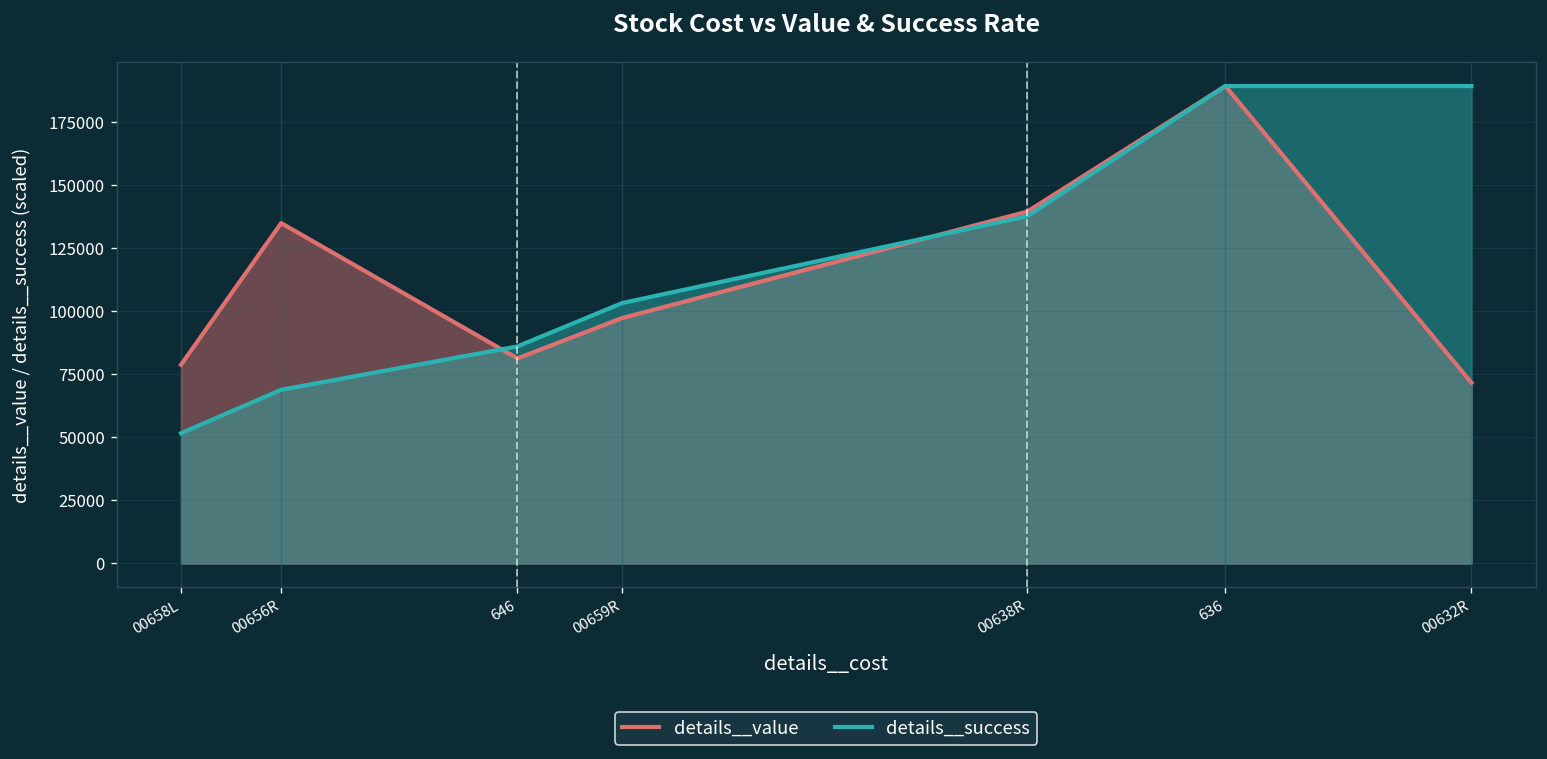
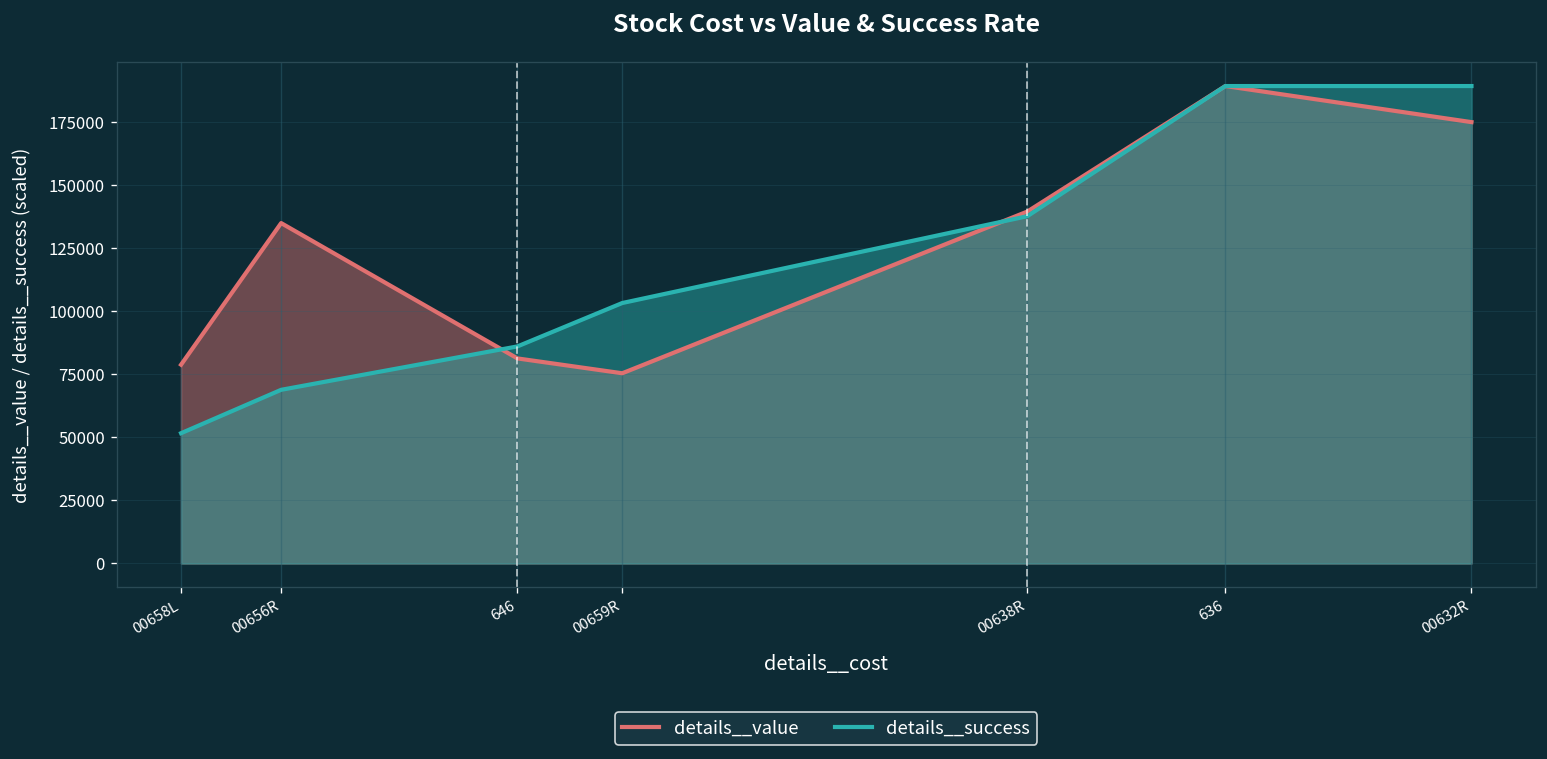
details__value, 00659R: 97000 -> 75000
details__value, 00632R: 72000 -> 175000
